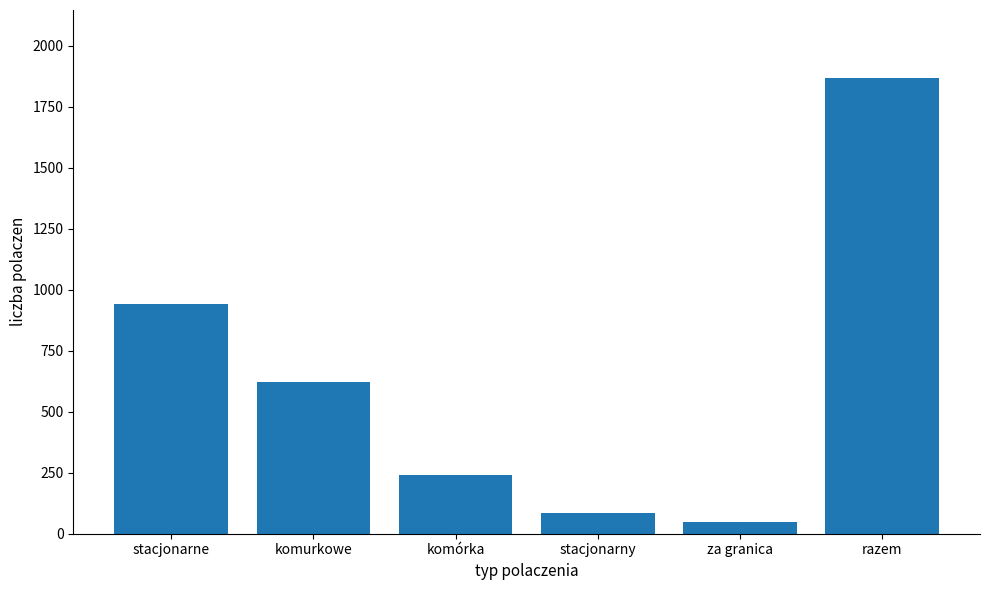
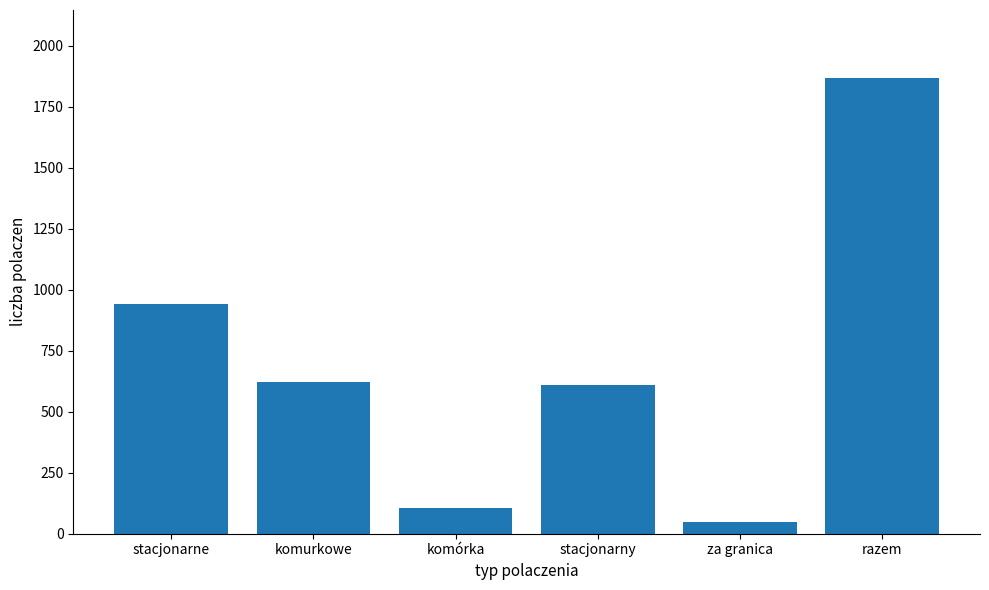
komórka: 240 -> 110
stacjonarny: 80 -> 610
